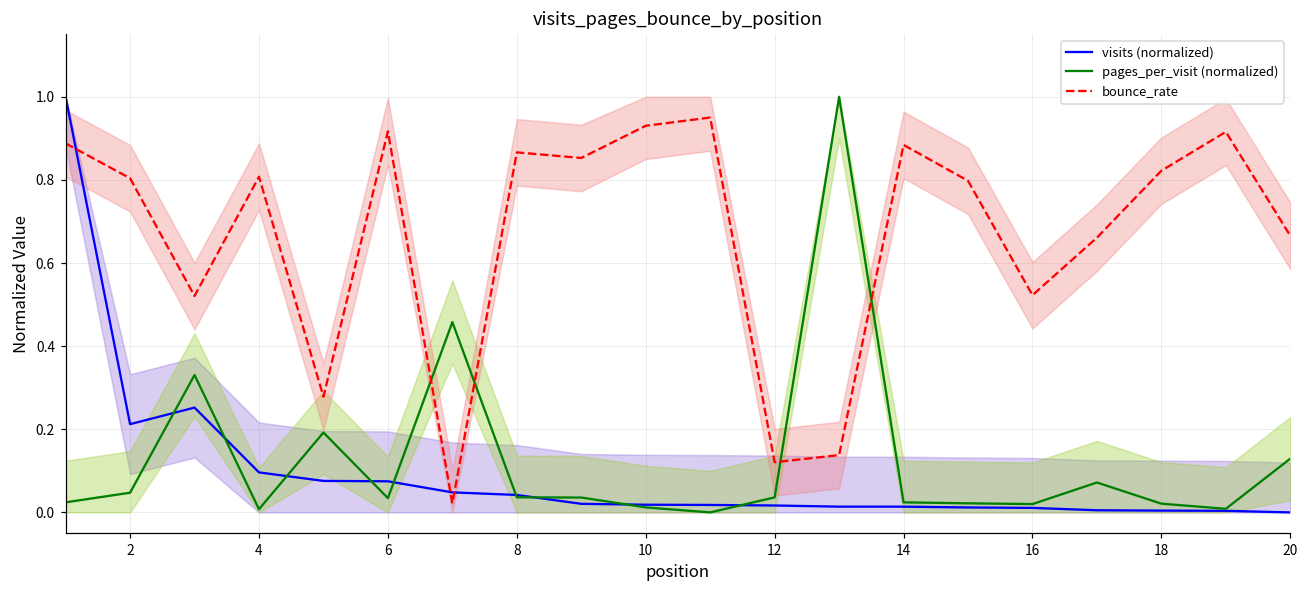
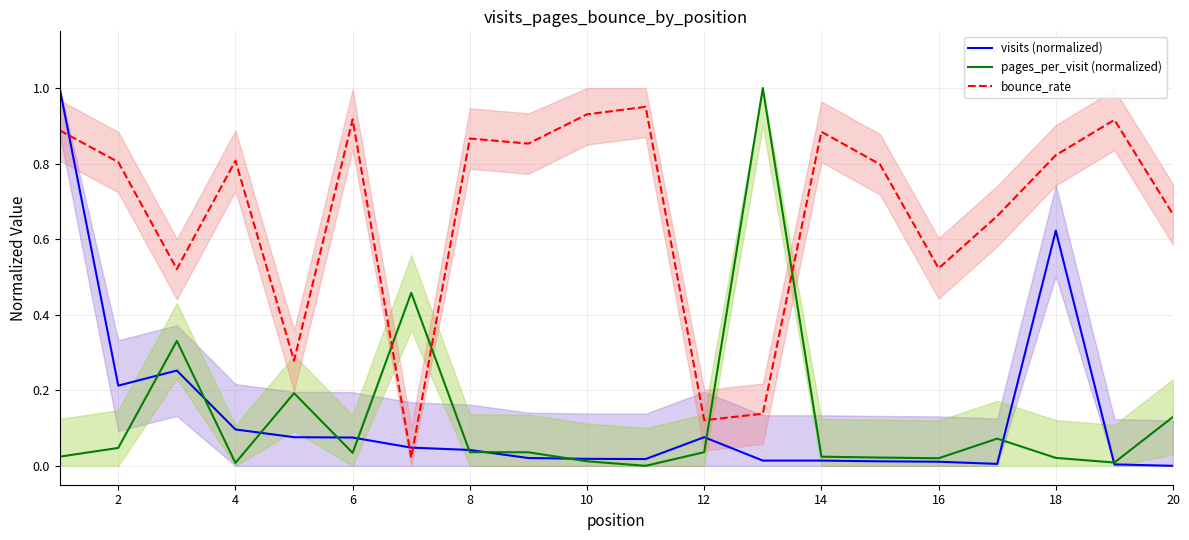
visits (normalized), 12: 0.02 -> 0.08
visits (normalized), 18: 0.00 -> 0.62
